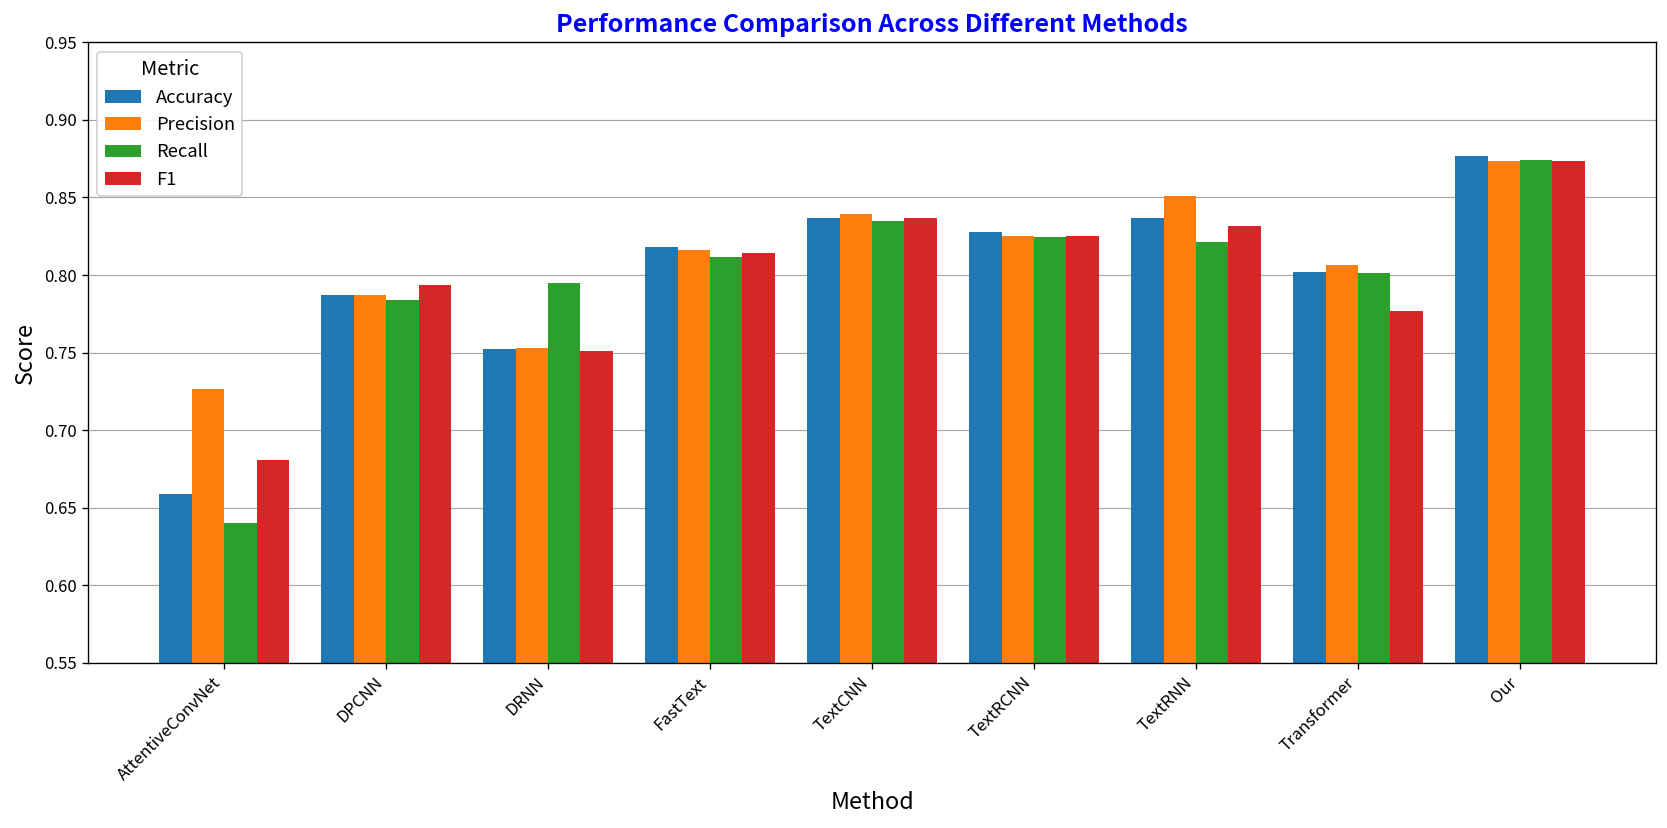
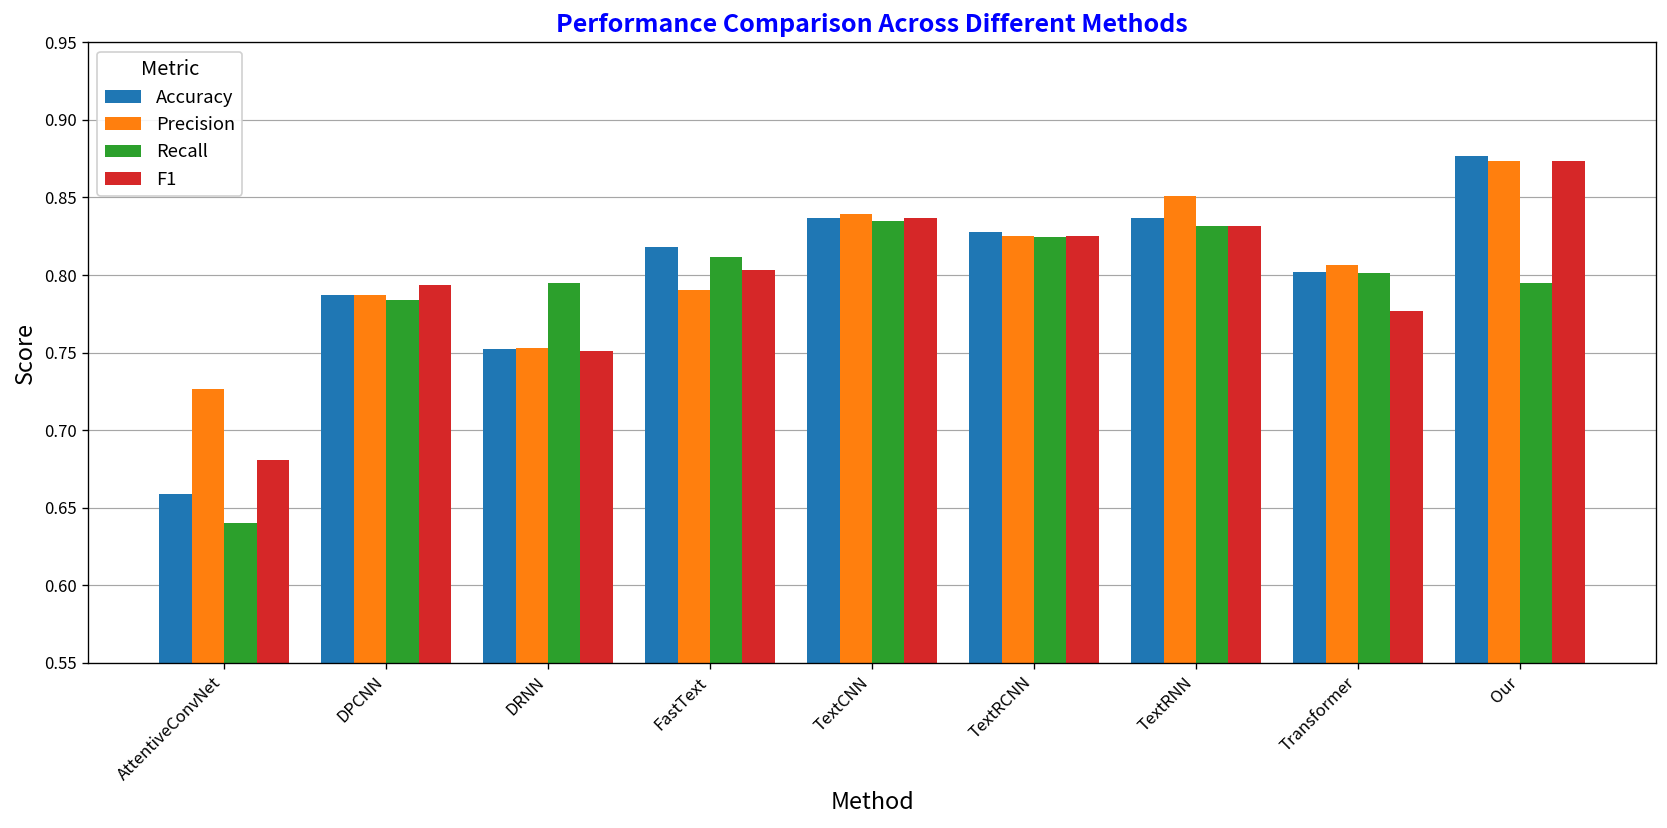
Precision, FastText: 0.816 -> 0.791
F1, FastText: 0.814 -> 0.803
Recall, TextRNN: 0.821 -> 0.832
Recall, Our: 0.874 -> 0.795
